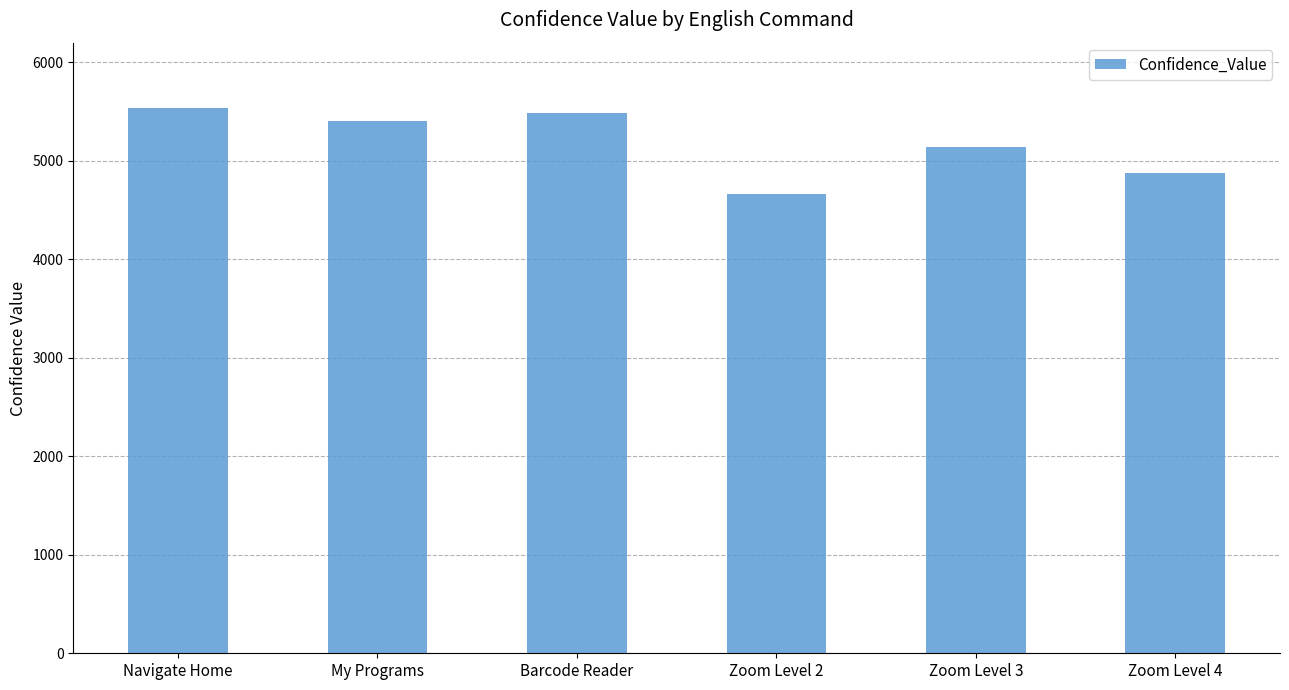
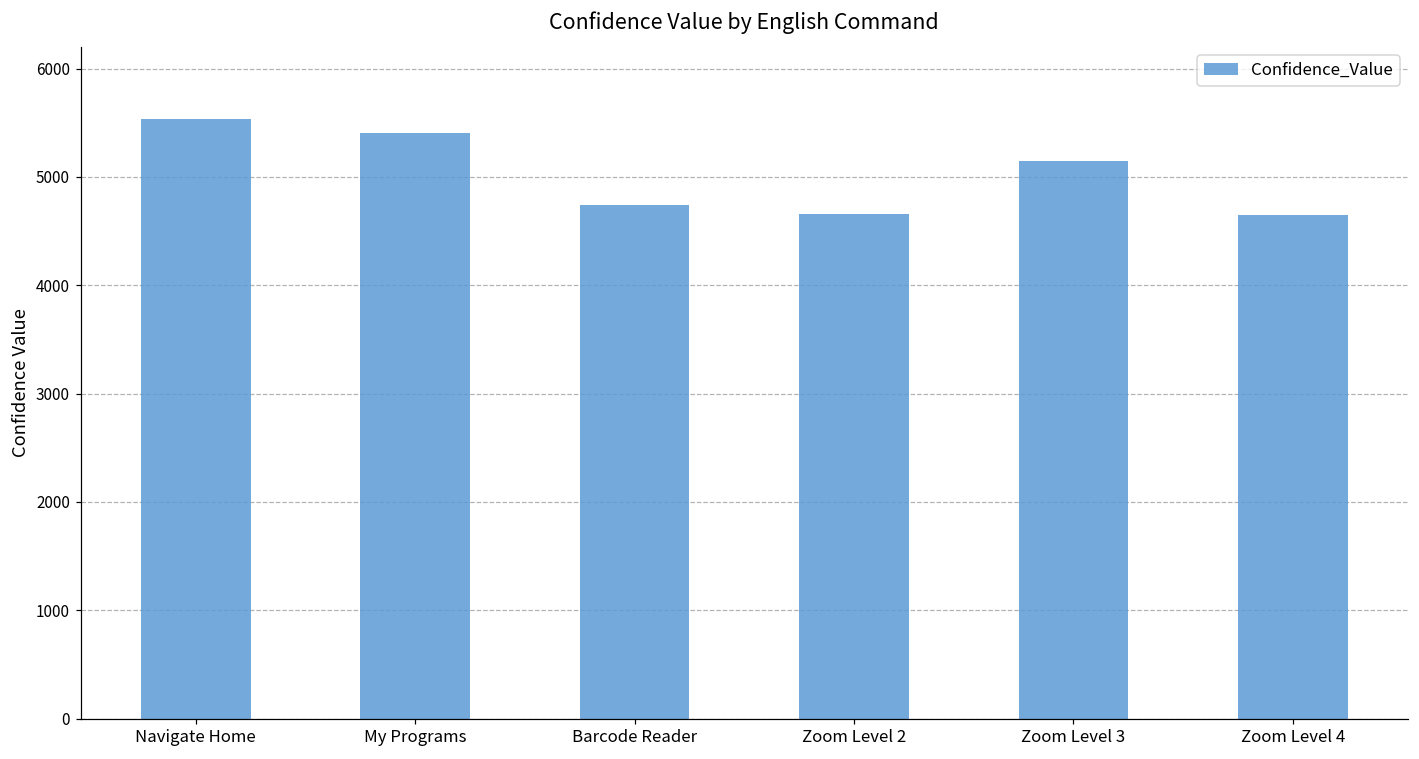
Barcode Reader: 5500 -> 4700
Zoom Level 4: 4900 -> 4600
